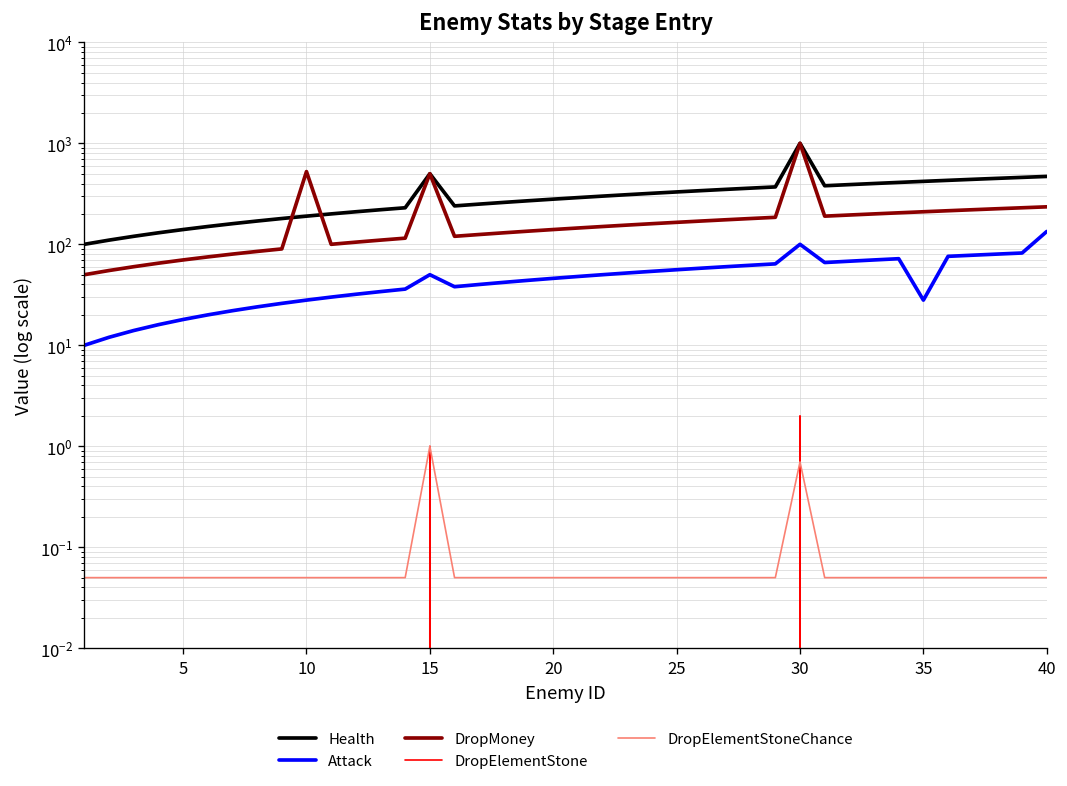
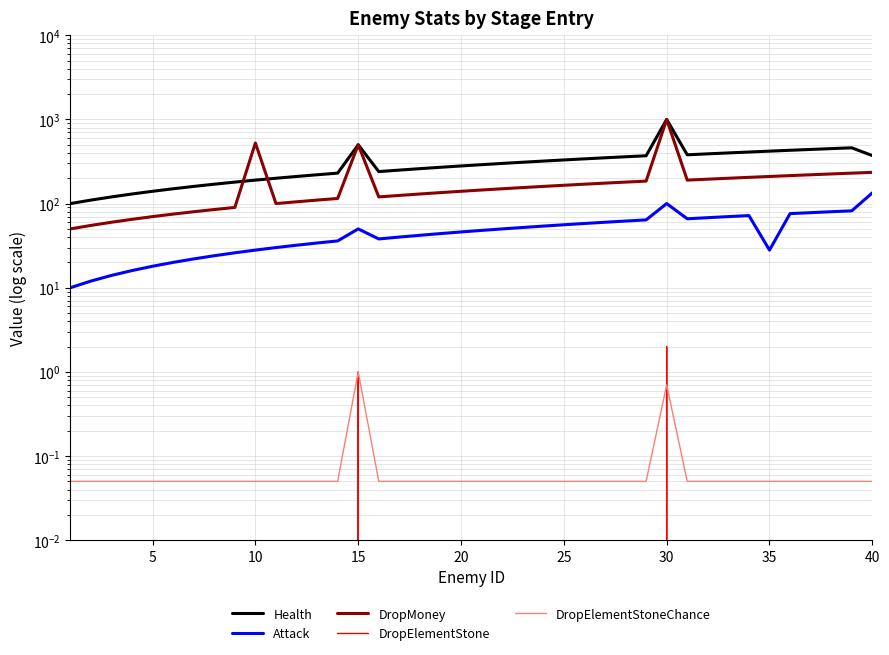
Health, 40: 500 -> 400
